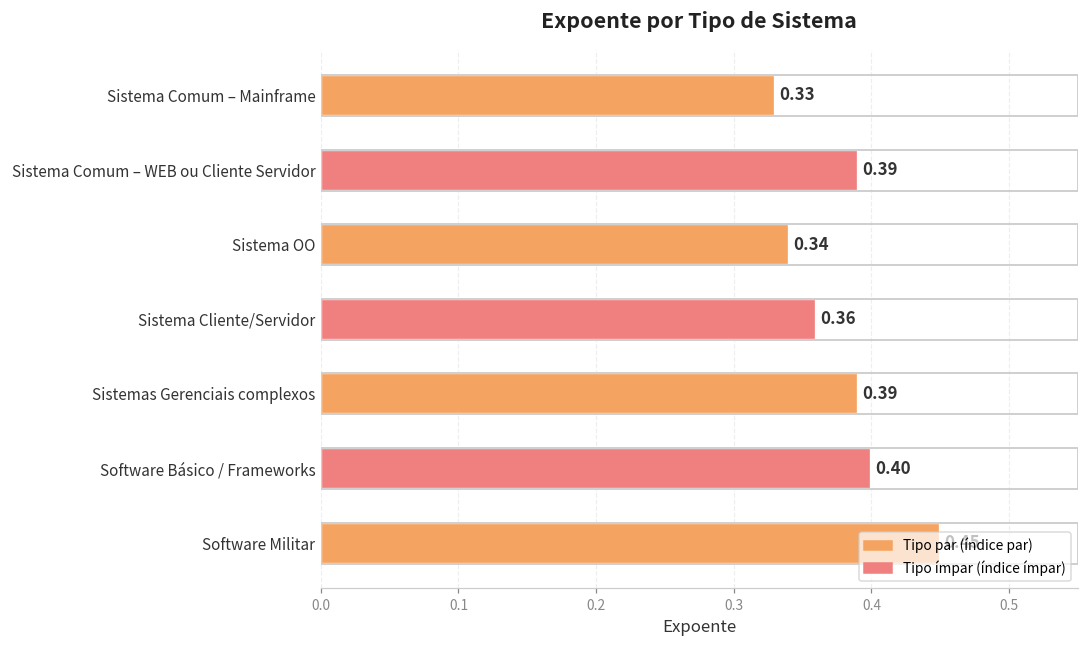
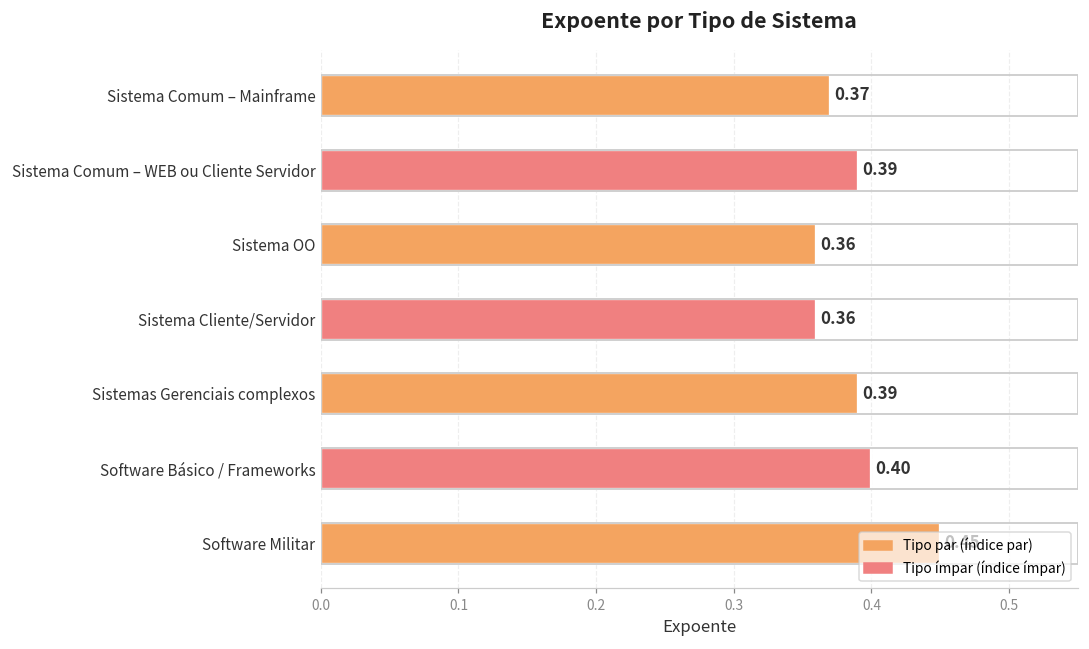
Sistema Comum – Mainframe: 0.33 -> 0.37
Sistema OO: 0.34 -> 0.36
